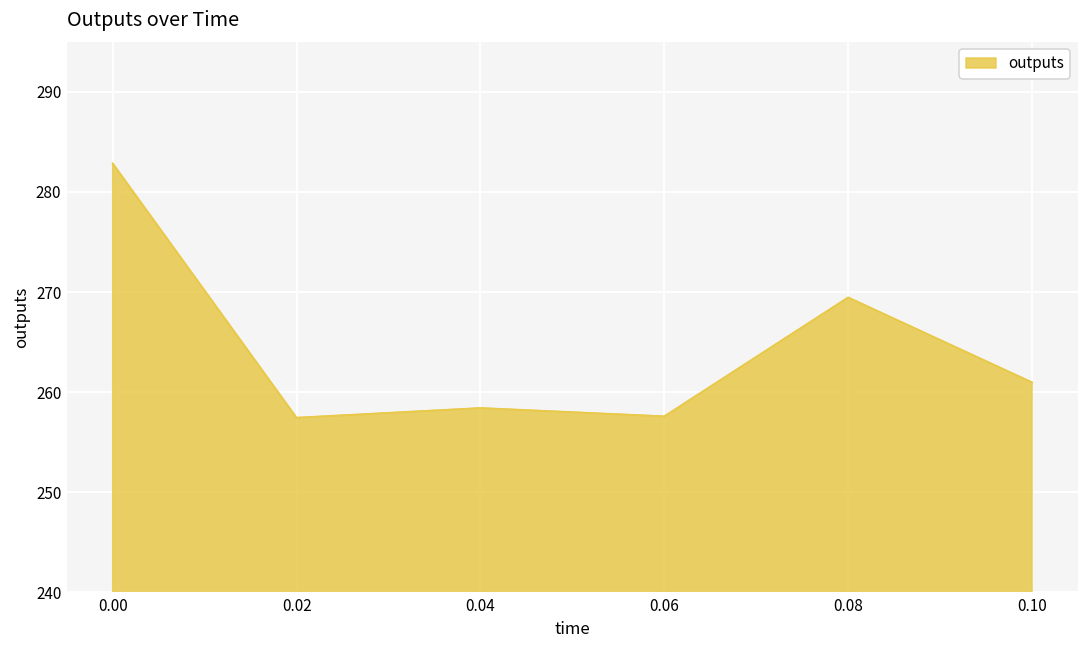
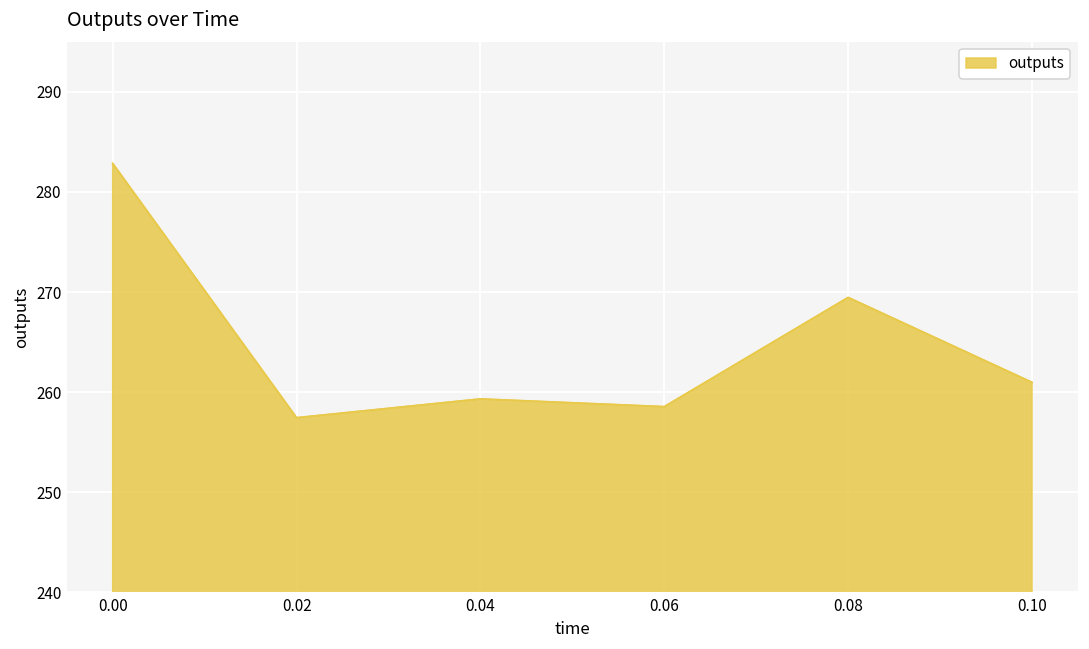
0.04: 258 -> 259
0.06: 258 -> 259
